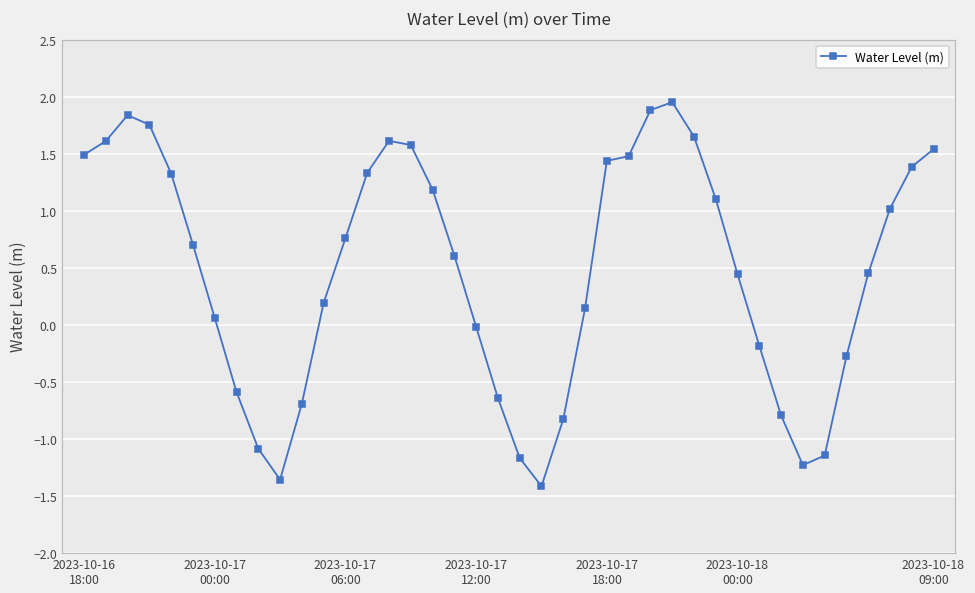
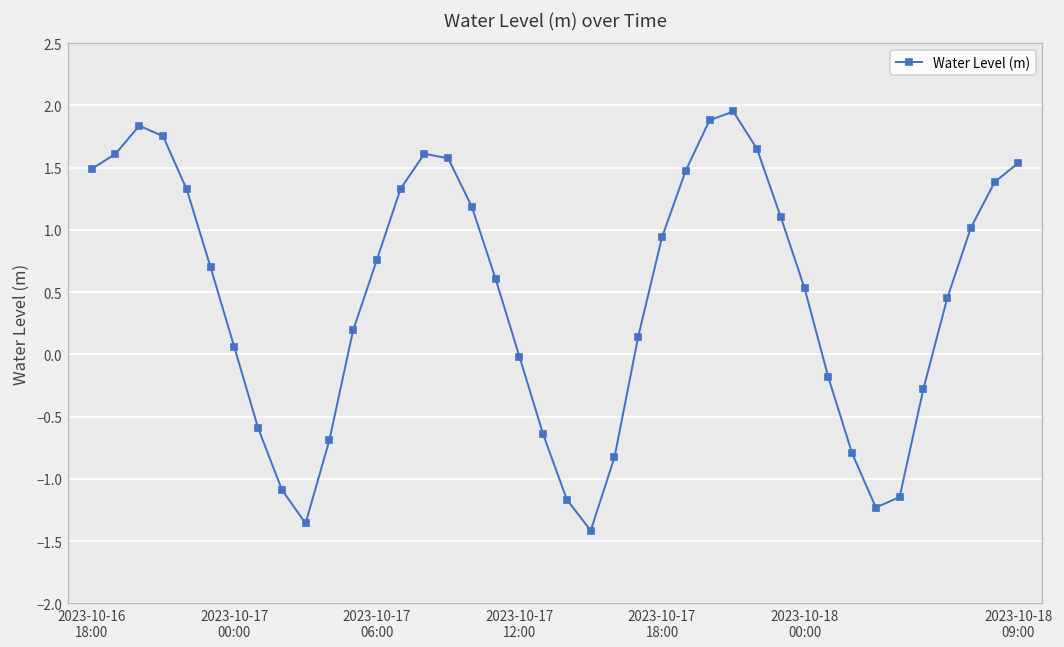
2023-10-17 18:00: 1.44 -> 0.94
2023-10-18 00:00: 0.44 -> 0.53
